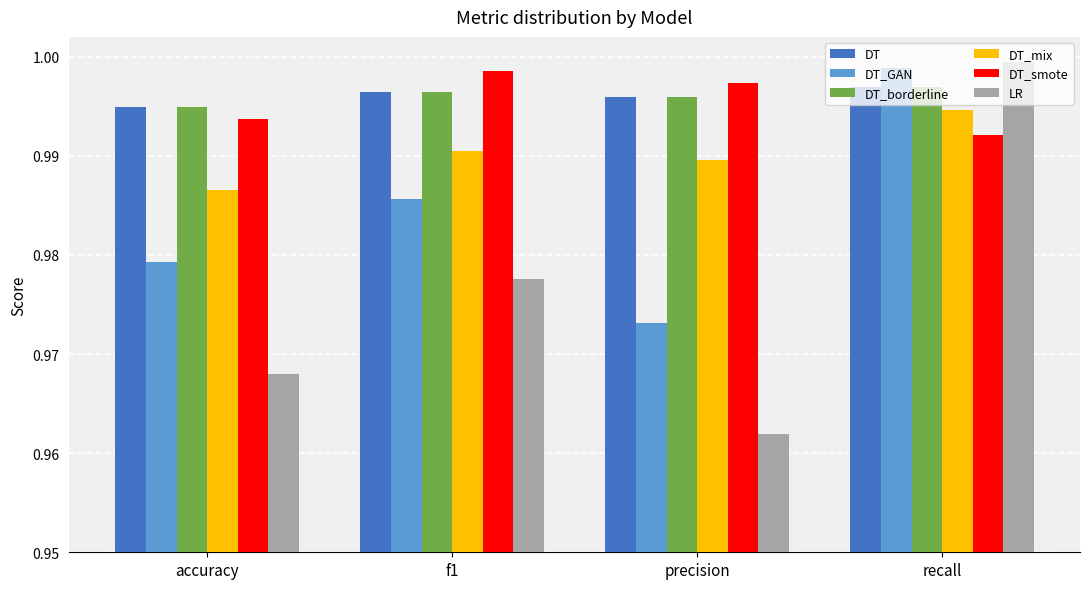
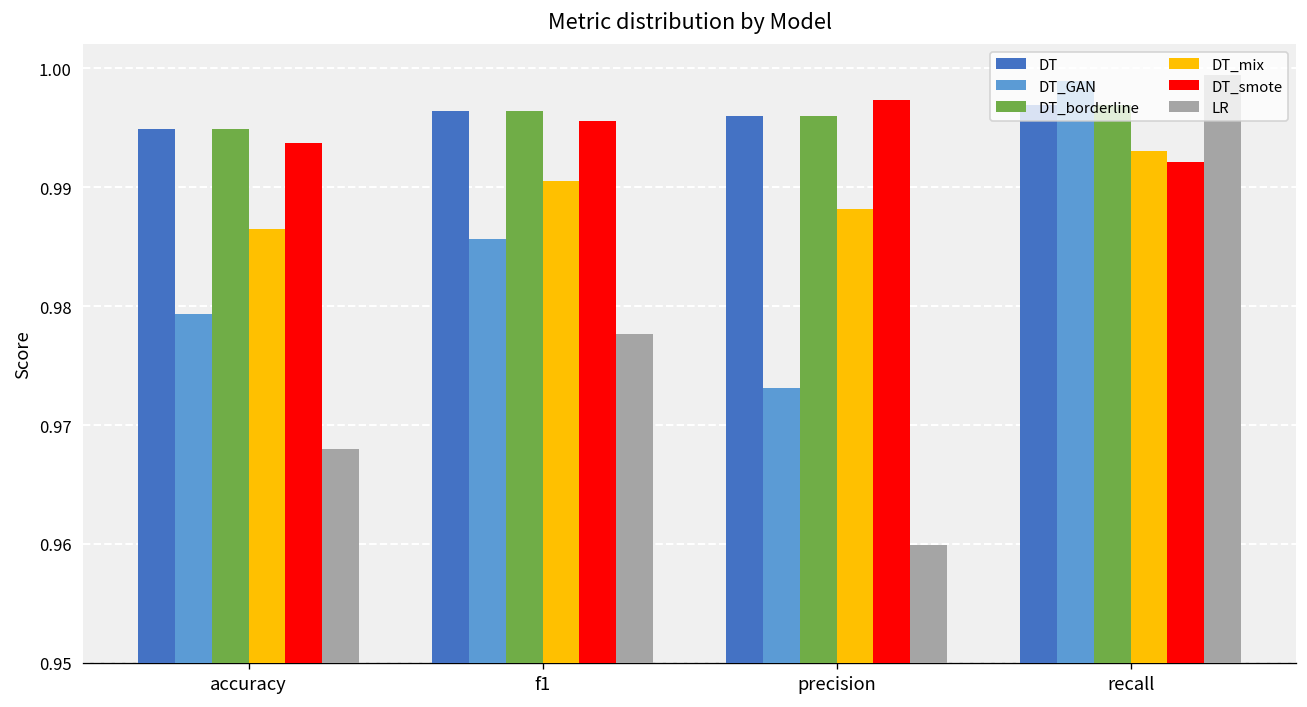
DT_smote, f1: 0.999 -> 0.996
DT_mix, precision: 0.990 -> 0.988
LR, precision: 0.962 -> 0.960
DT_mix, recall: 0.995 -> 0.993
